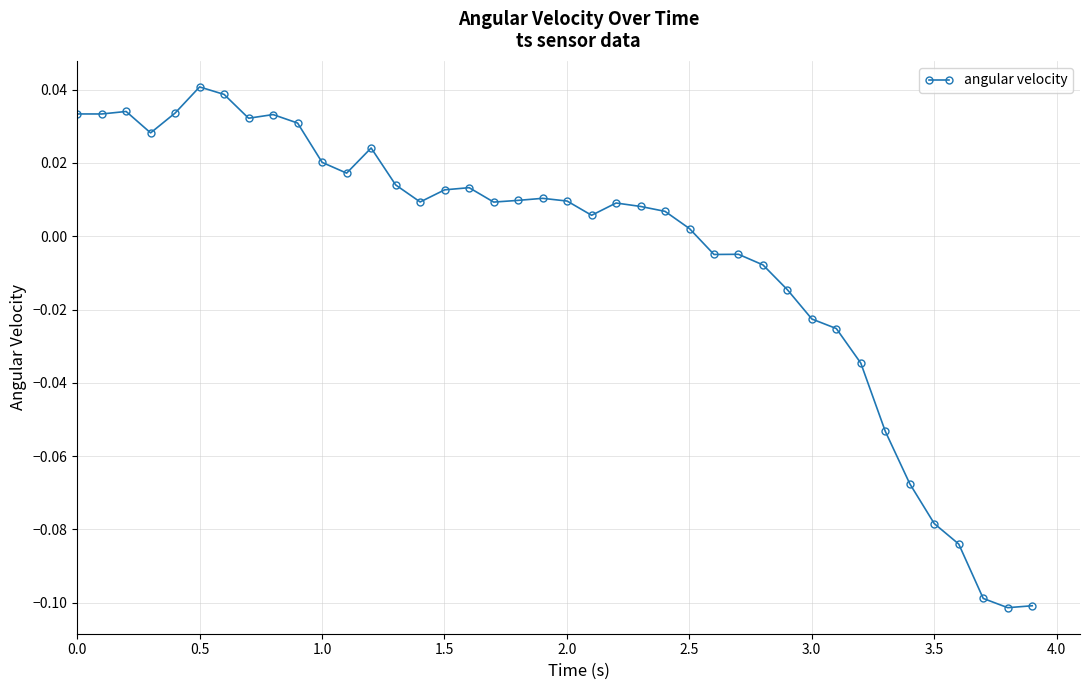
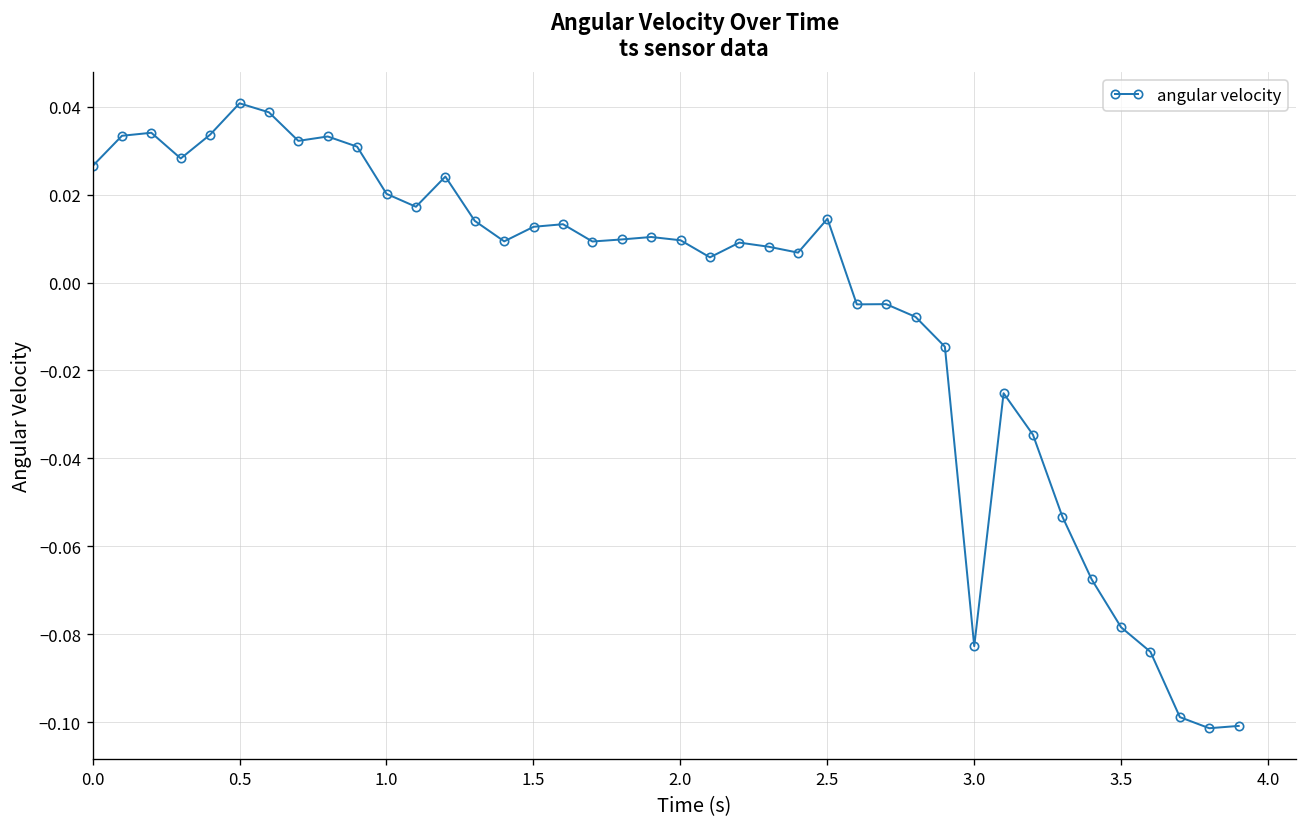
0.0: 0.033 -> 0.026
2.5: 0.002 -> 0.015
3.0: -0.023 -> -0.083
